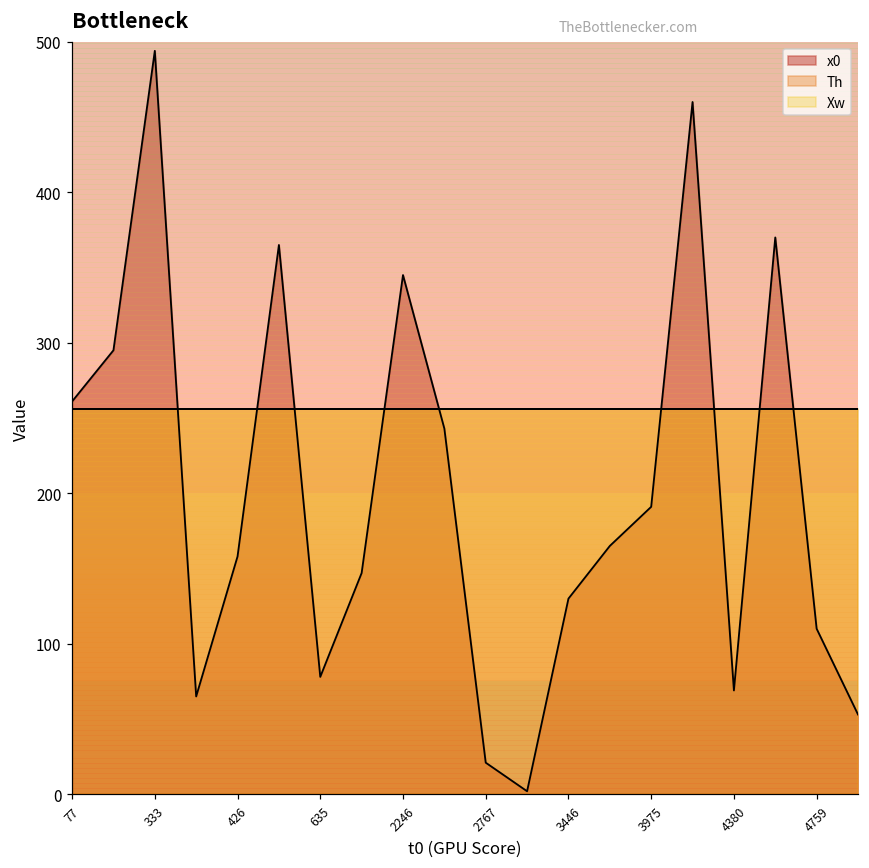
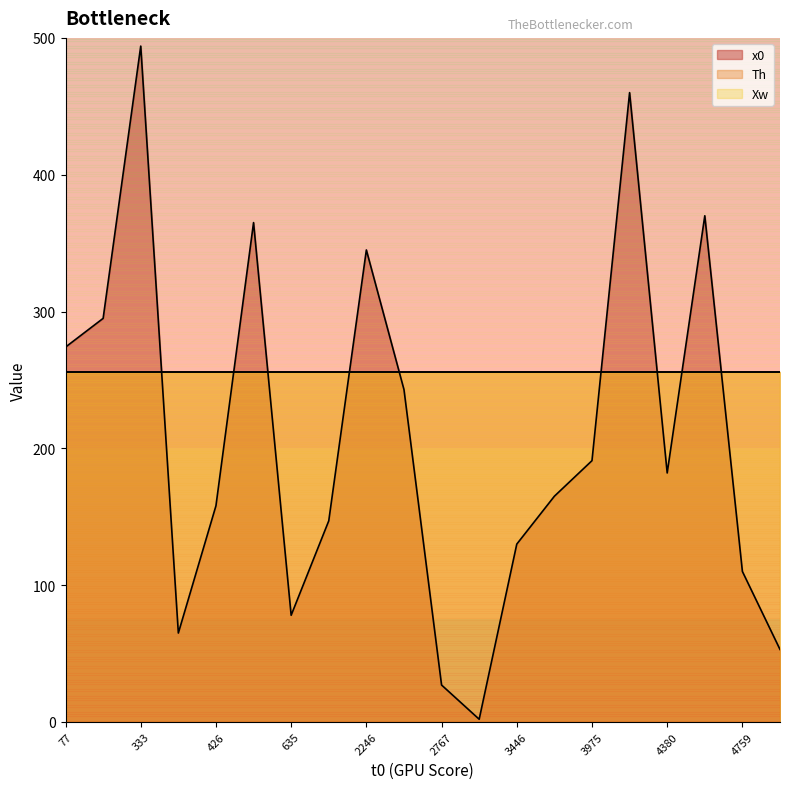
x0, 77: 261 -> 274
x0, 2767: 21 -> 27
x0, 4380: 69 -> 182
